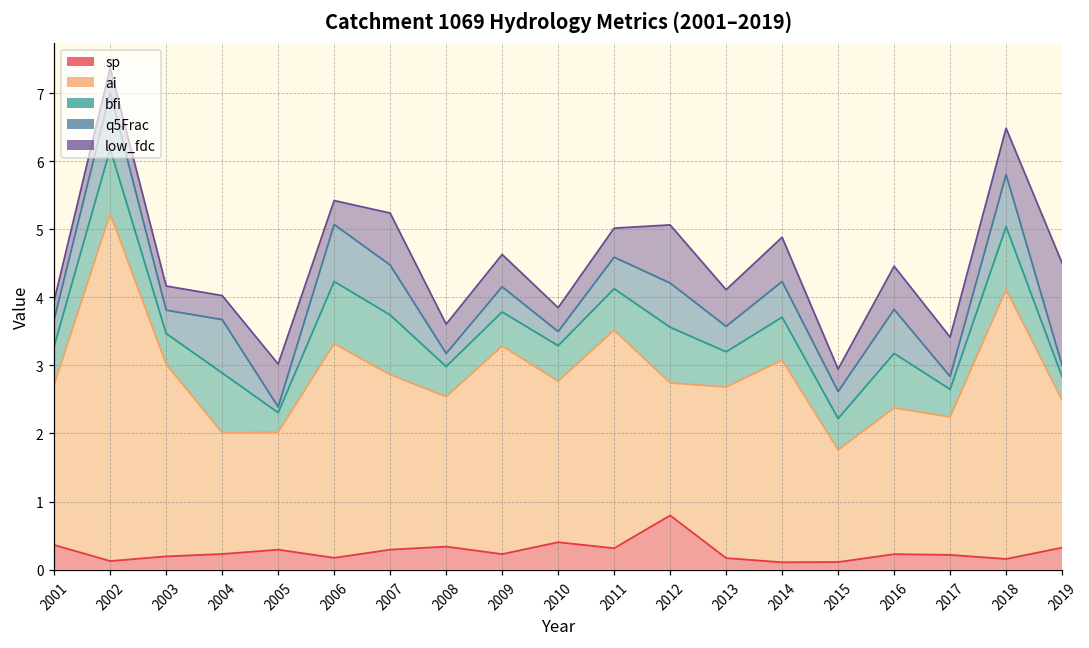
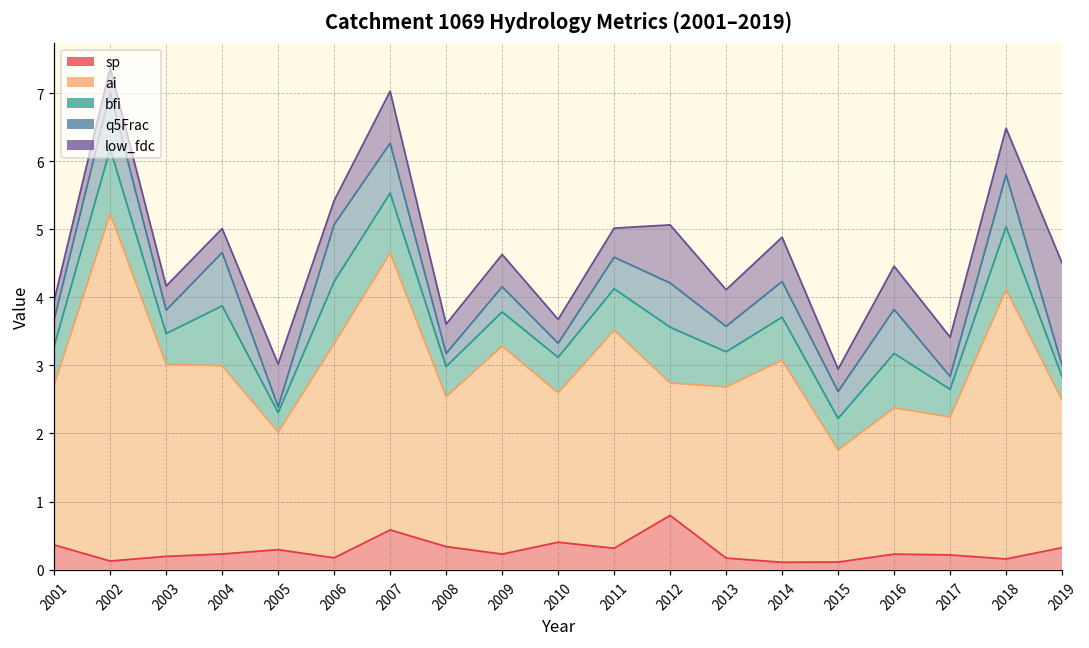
ai, 2004: 1.8 -> 2.8
sp, 2007: 0.3 -> 0.6
ai, 2007: 2.6 -> 4.1
ai, 2010: 2.4 -> 2.2
